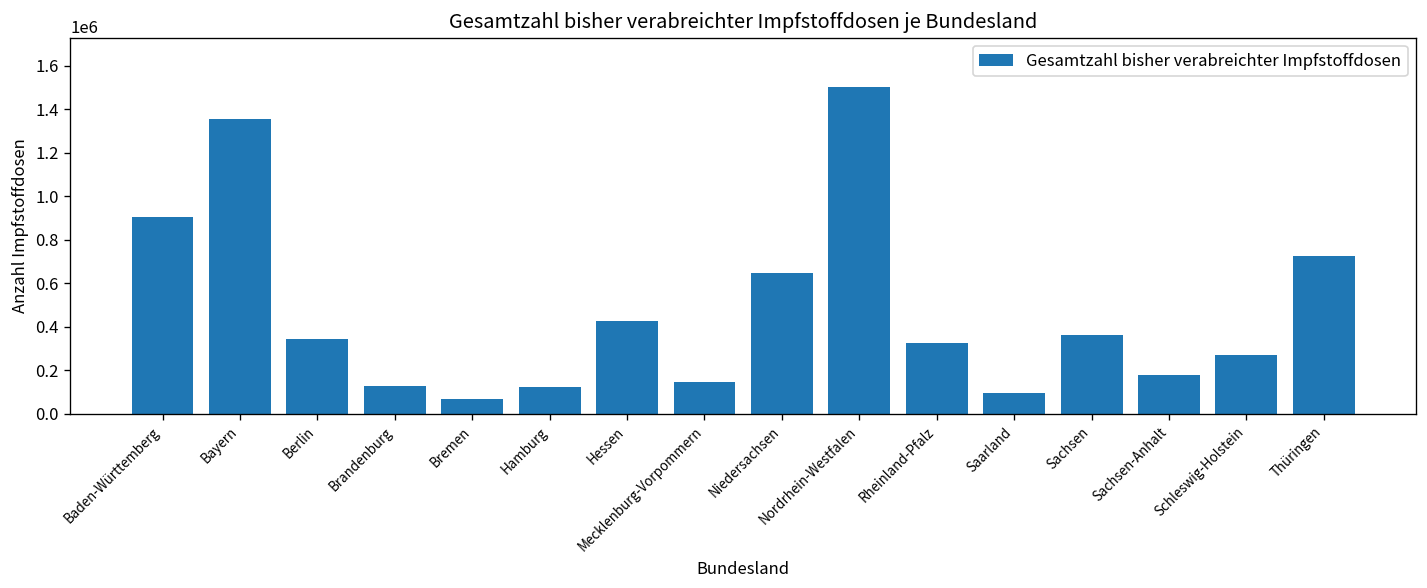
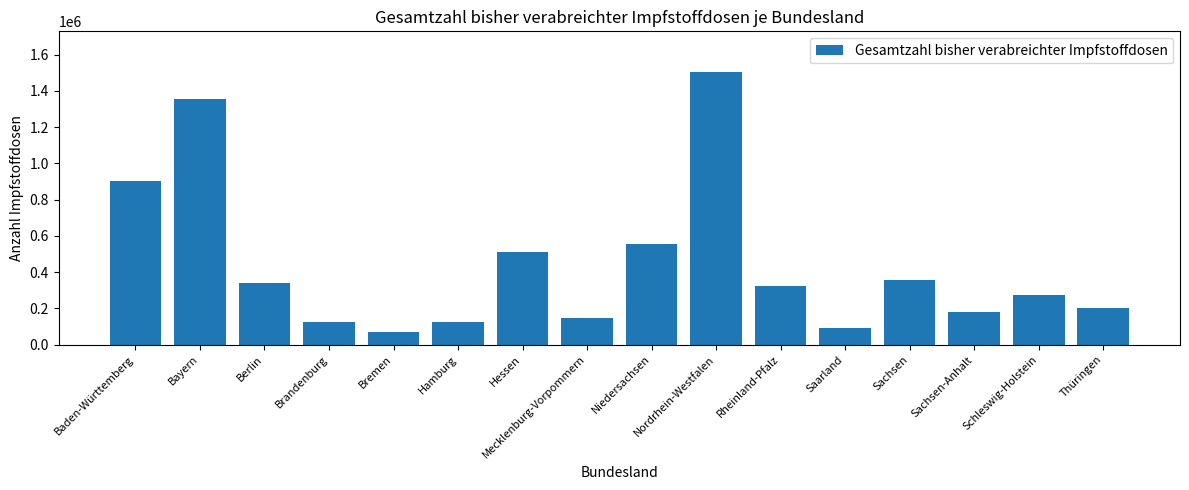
Hessen: 420000 -> 510000
Niedersachsen: 650000 -> 560000
Thüringen: 720000 -> 200000
